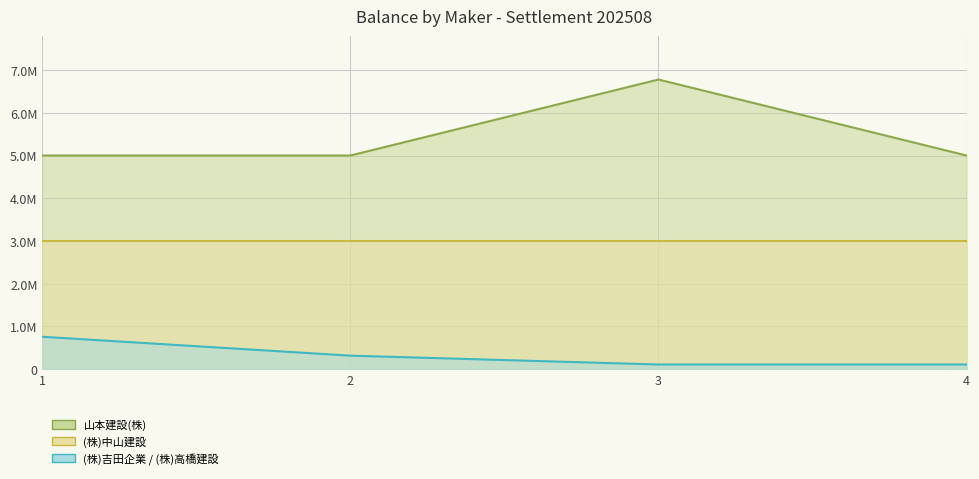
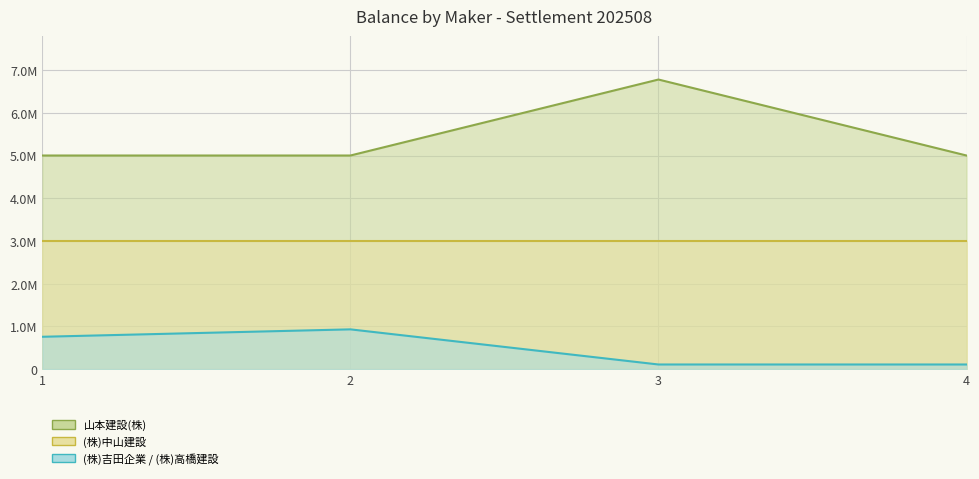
(株)吉田企業 / (株)高橋建設, 2: 300000 -> 900000
